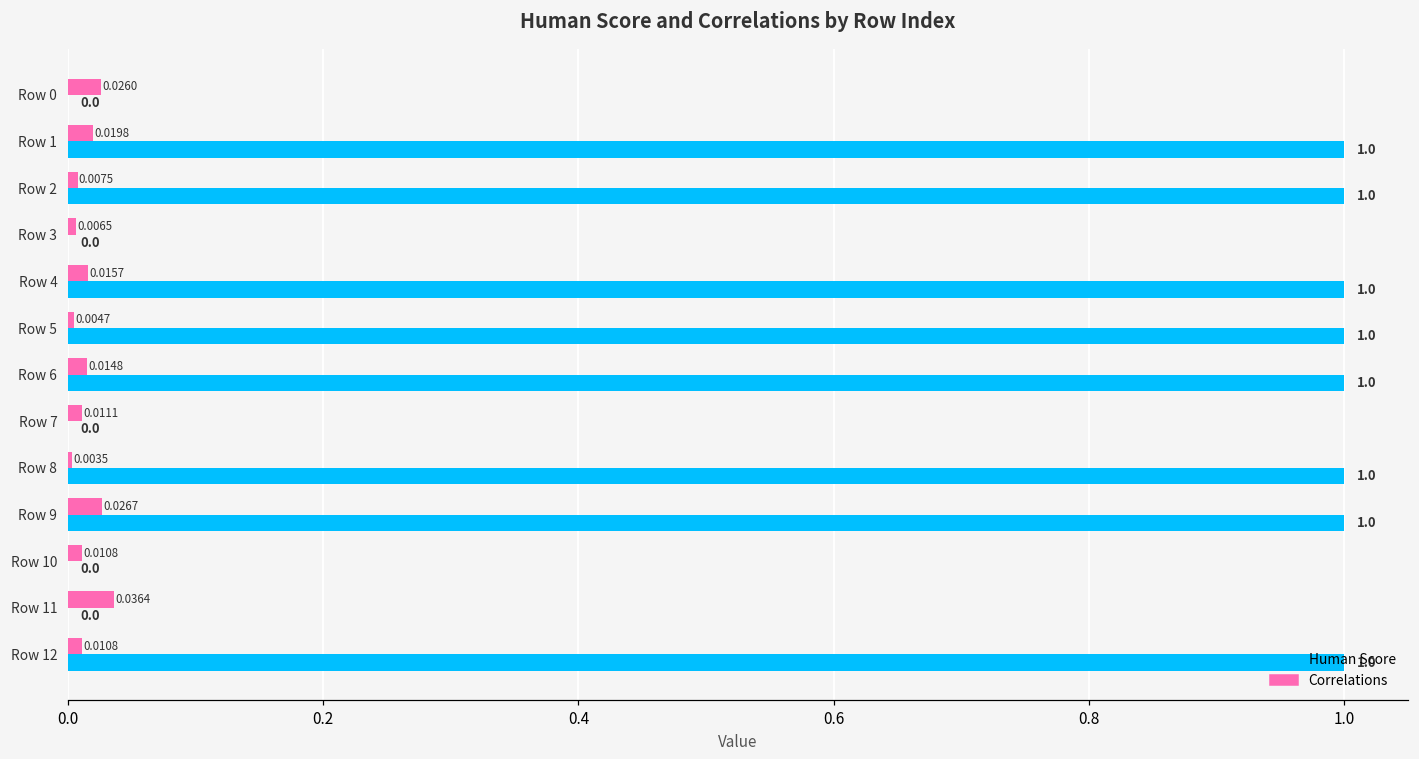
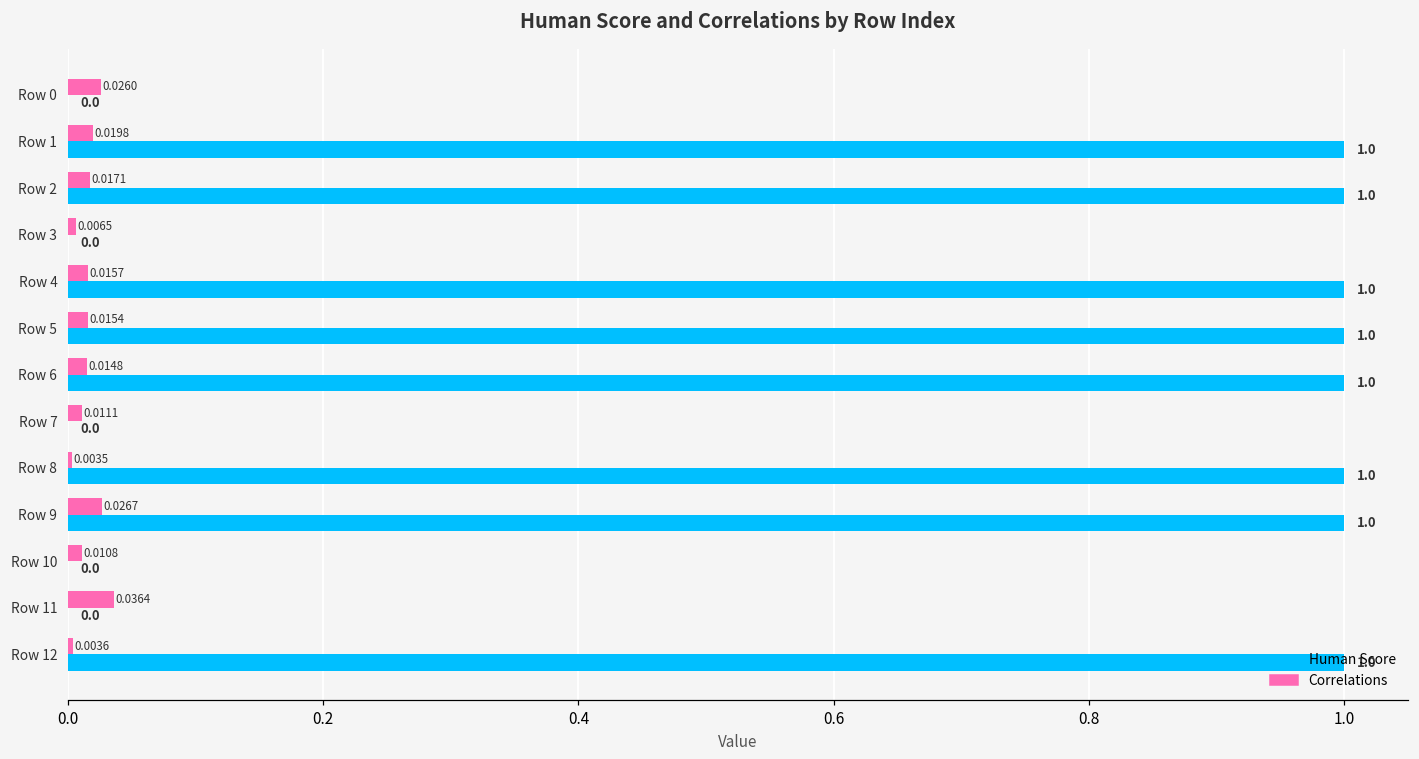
Correlations, Row 2: 0.0075 -> 0.0171
Correlations, Row 5: 0.0047 -> 0.0154
Correlations, Row 12: 0.0108 -> 0.0036
